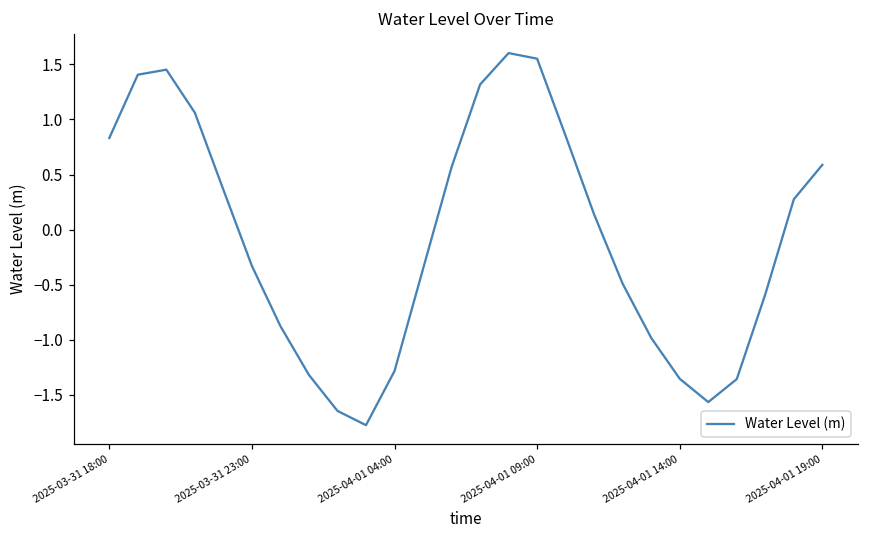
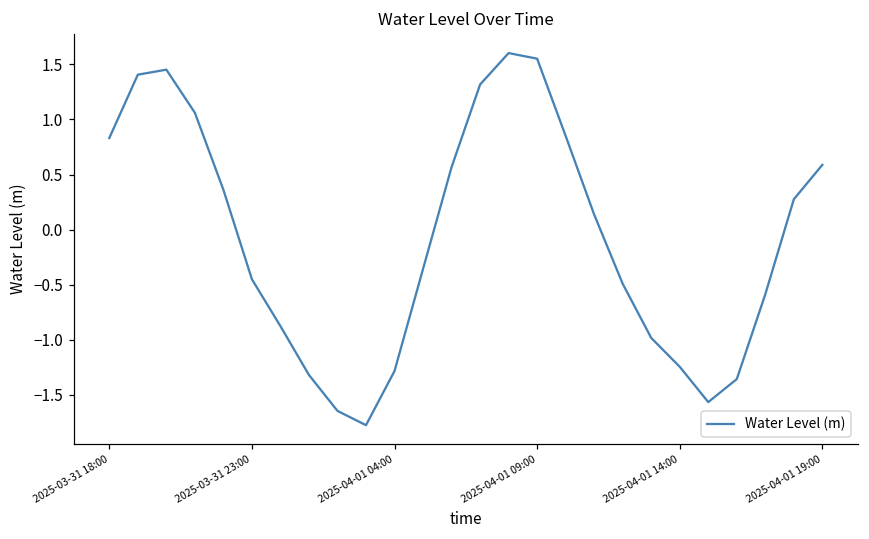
2025-03-31 23:00: -0.33 -> -0.45
2025-04-01 14:00: -1.35 -> -1.25
